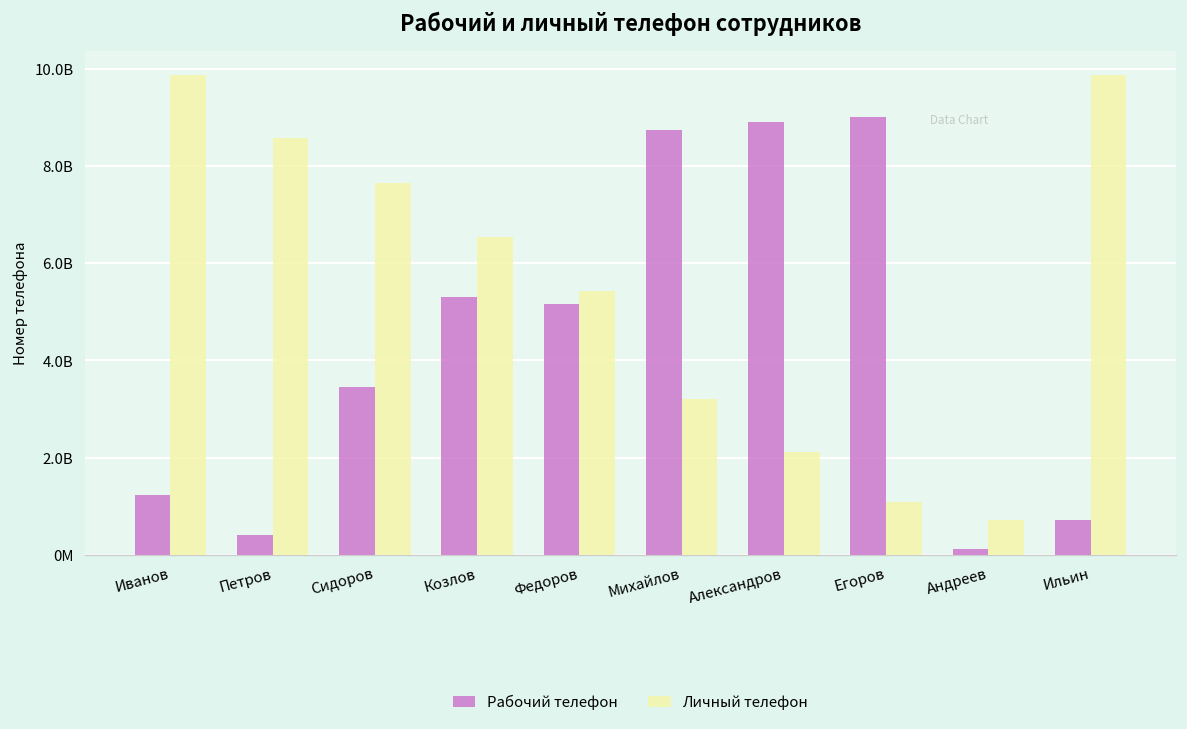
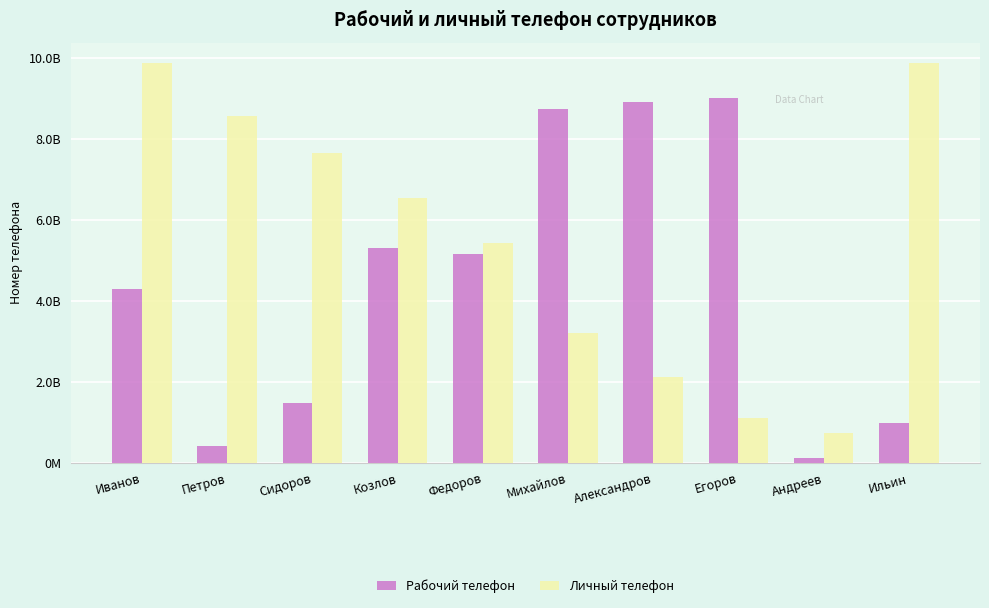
Рабочий телефон, Иванов: 1200000000 -> 4300000000
Рабочий телефон, Сидоров: 3500000000 -> 1500000000
Рабочий телефон, Ильин: 700000000 -> 1000000000
